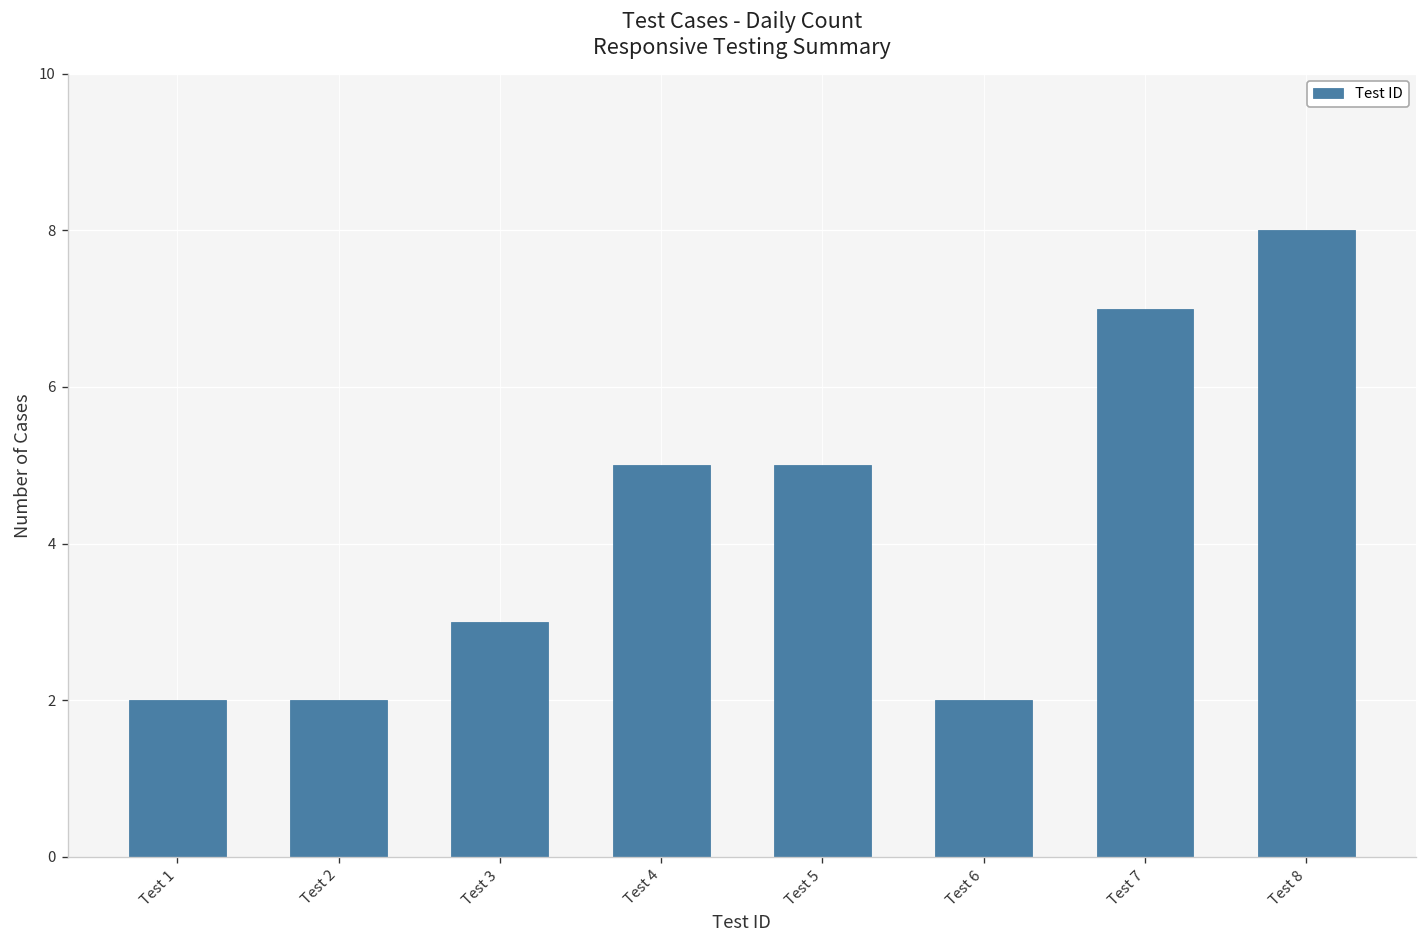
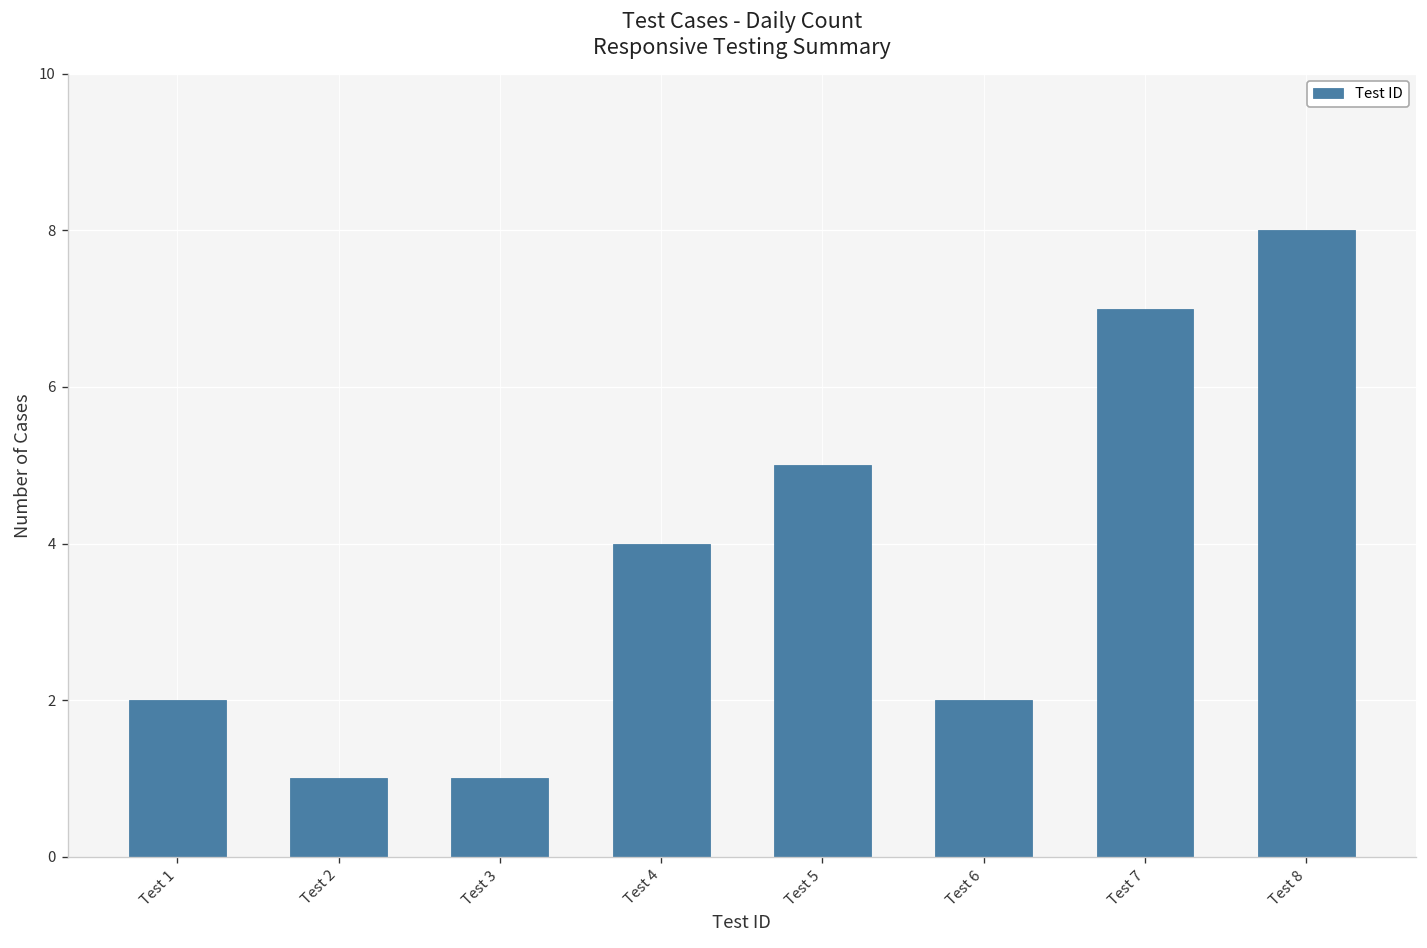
Test 2: 2 -> 1
Test 3: 3 -> 1
Test 4: 5 -> 4
